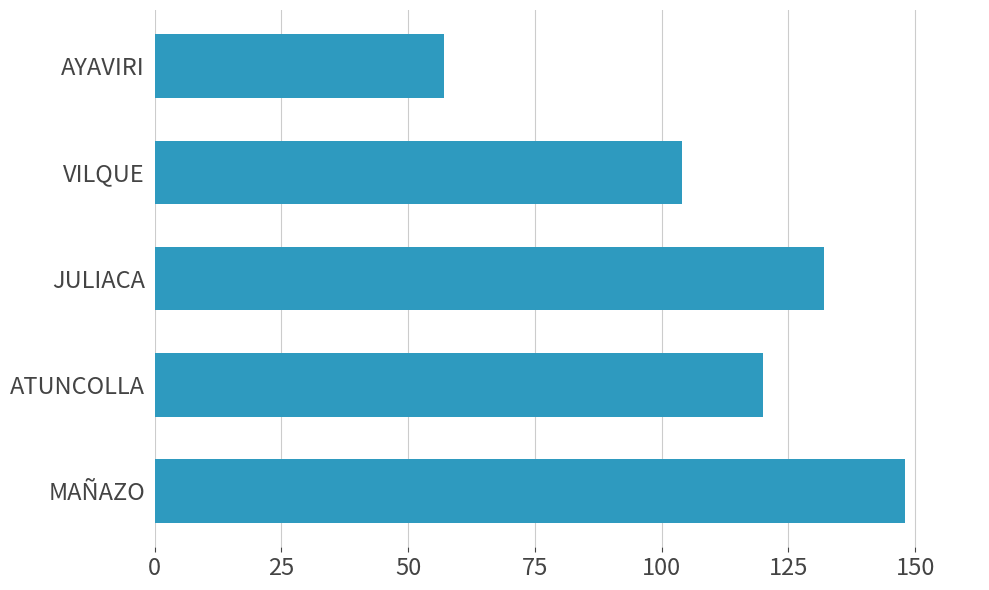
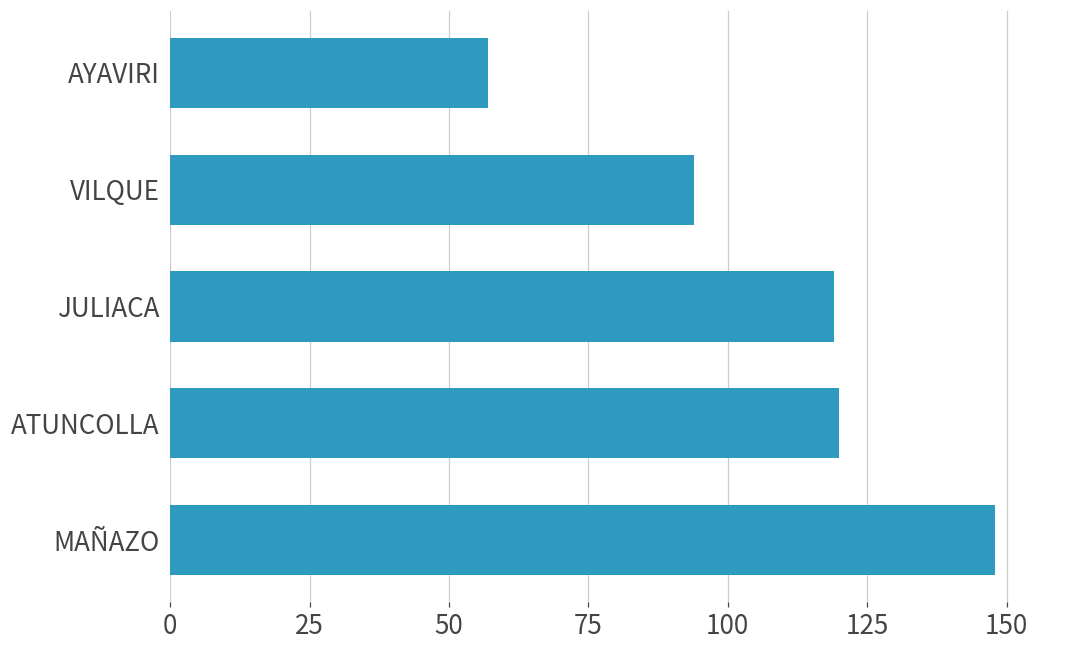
VILQUE: 104 -> 94
JULIACA: 132 -> 119
